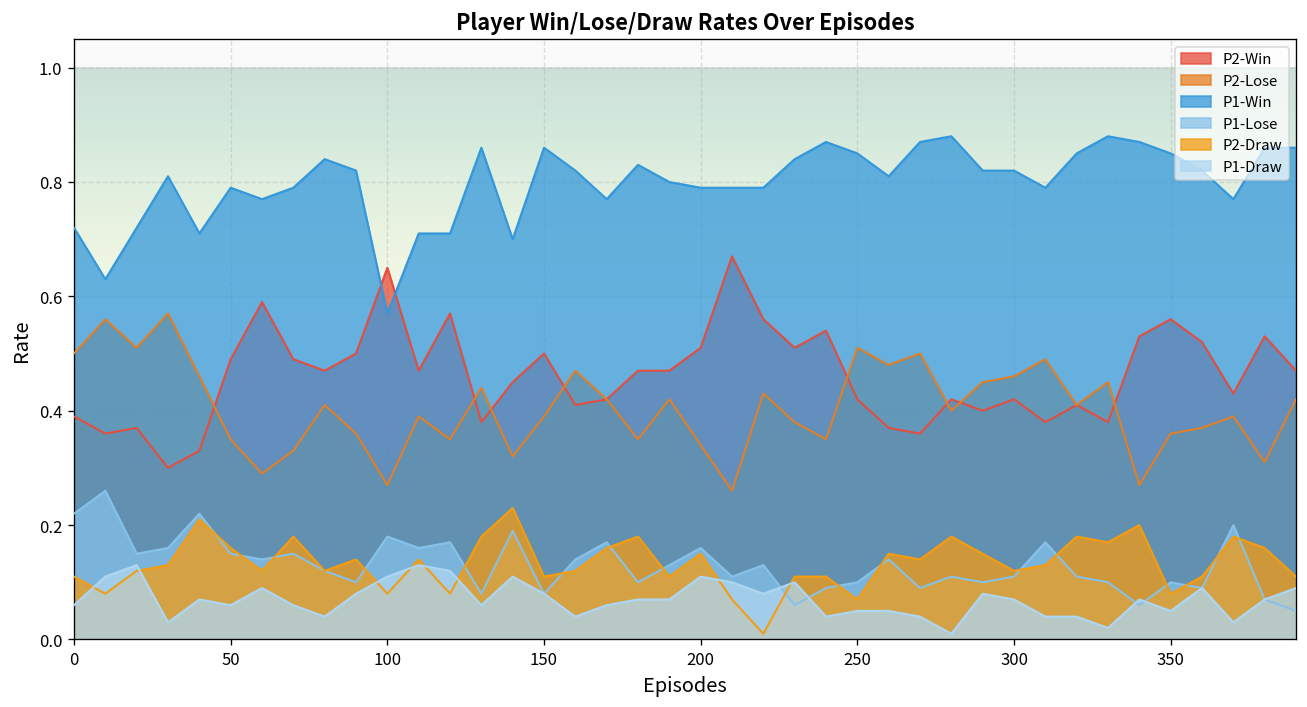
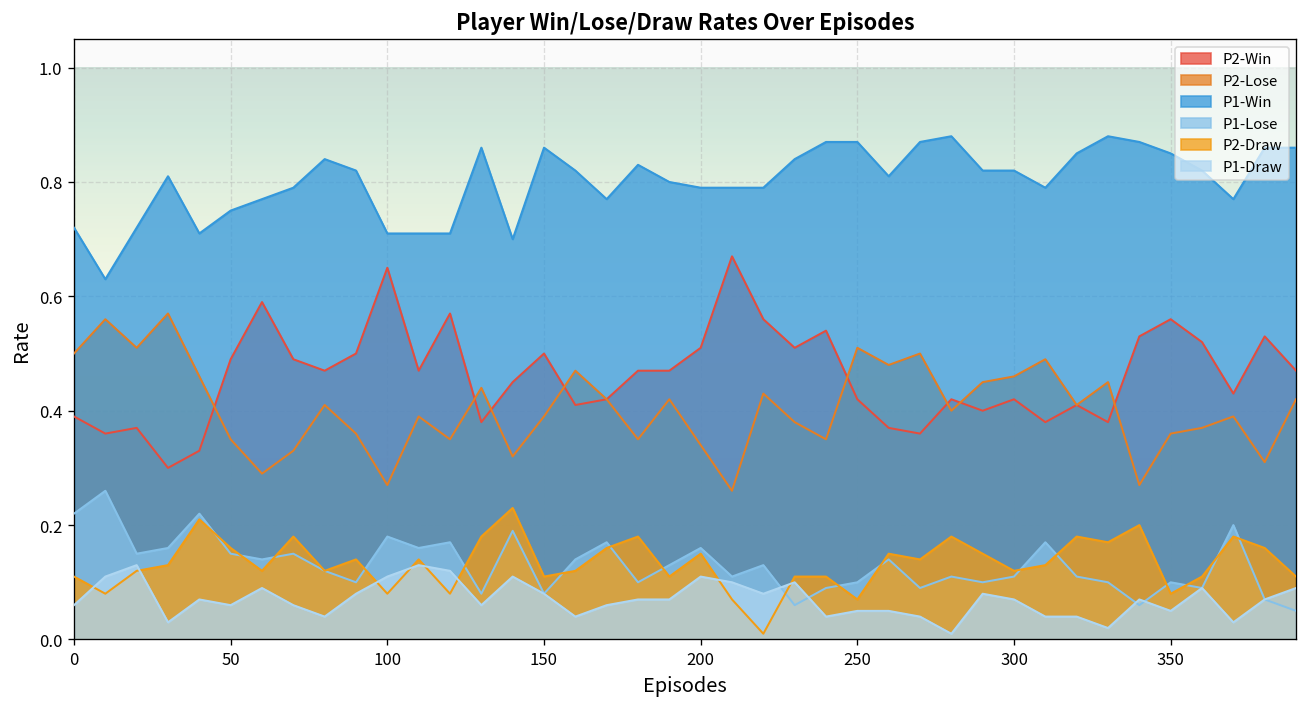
P1-Win, 50: 0.79 -> 0.75
P1-Win, 100: 0.57 -> 0.71
P1-Win, 250: 0.85 -> 0.87
